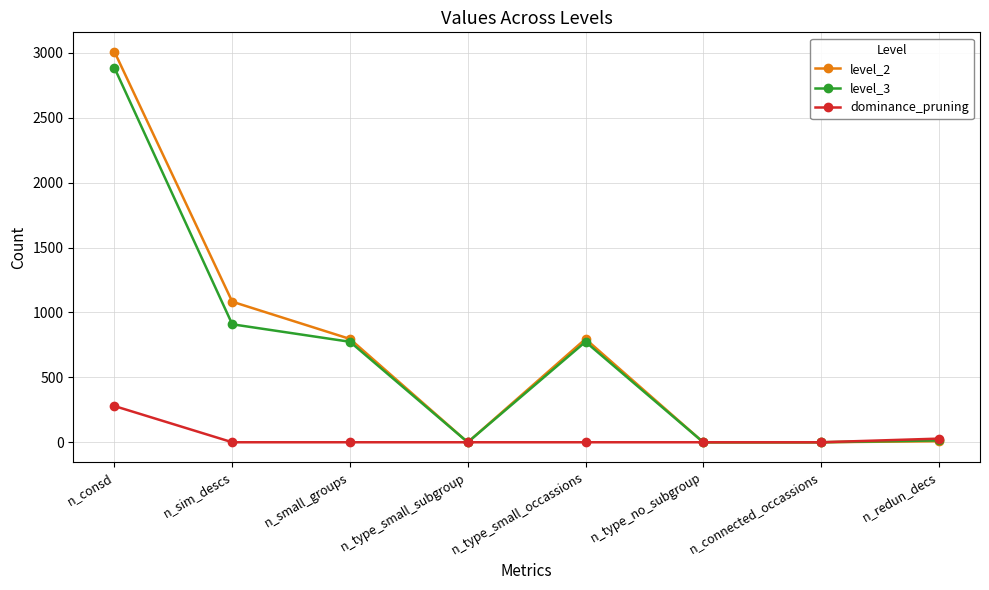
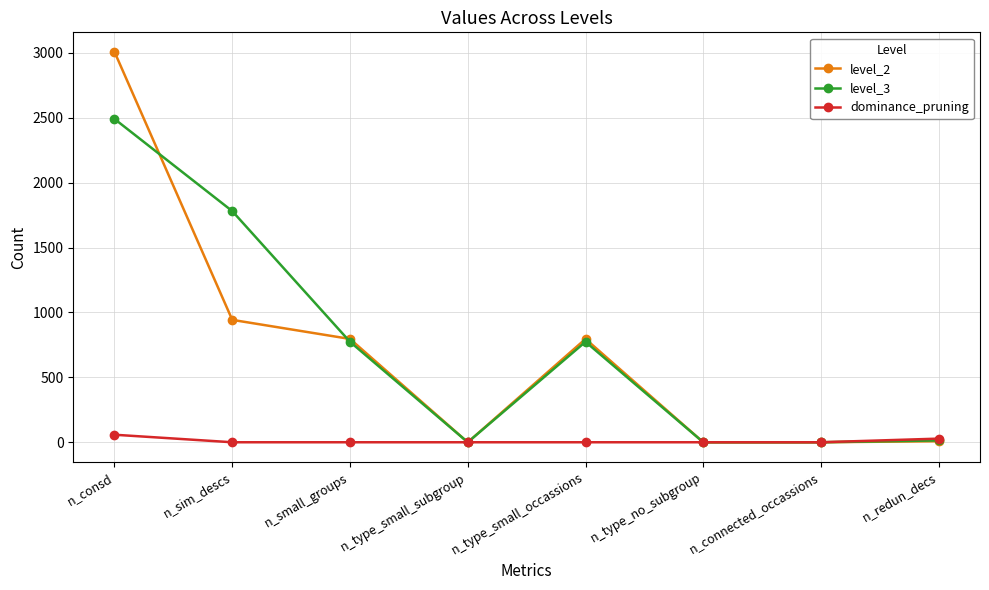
level_3, n_consd: 2880 -> 2490
dominance_pruning, n_consd: 280 -> 60
level_2, n_sim_descs: 1080 -> 940
level_3, n_sim_descs: 910 -> 1780
